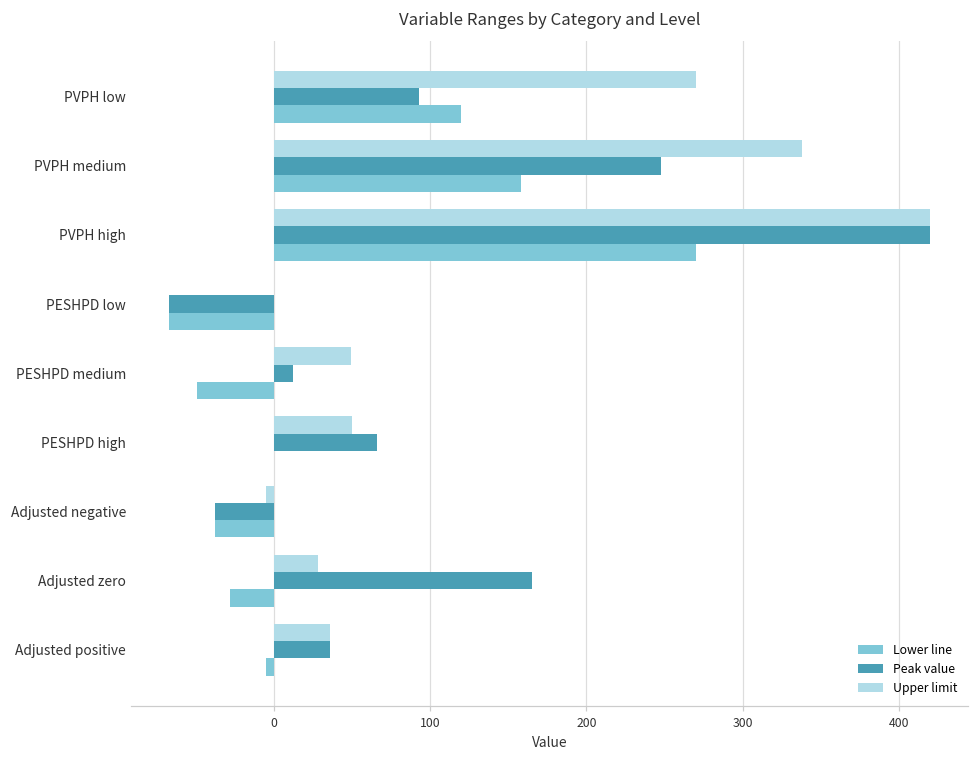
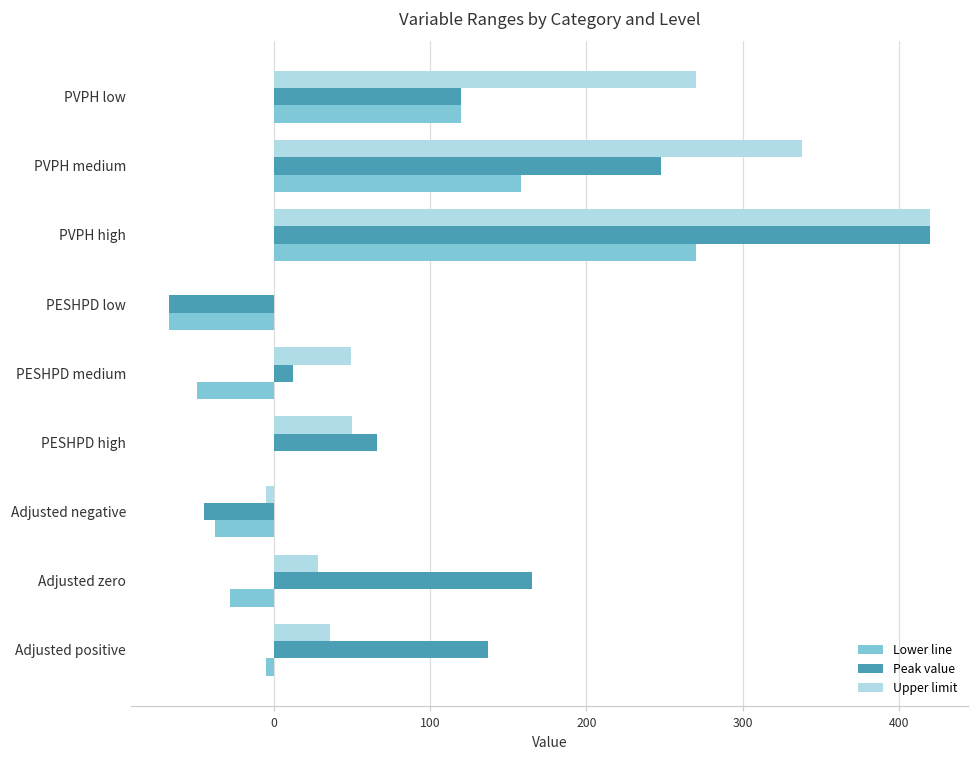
Peak value, PVPH low: 93 -> 120
Peak value, Adjusted negative: -38 -> -45
Peak value, Adjusted positive: 36 -> 137
